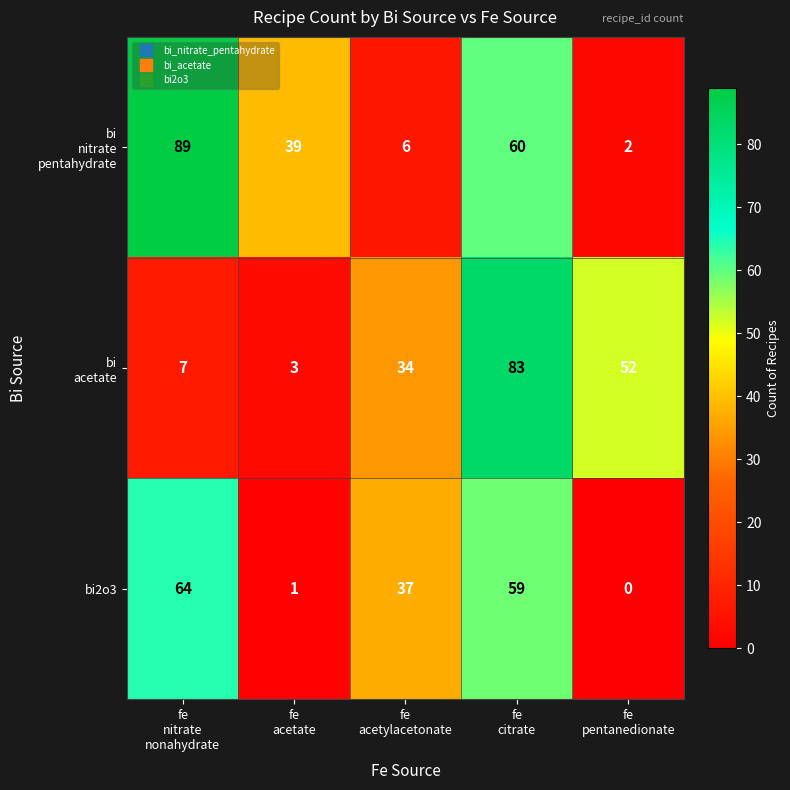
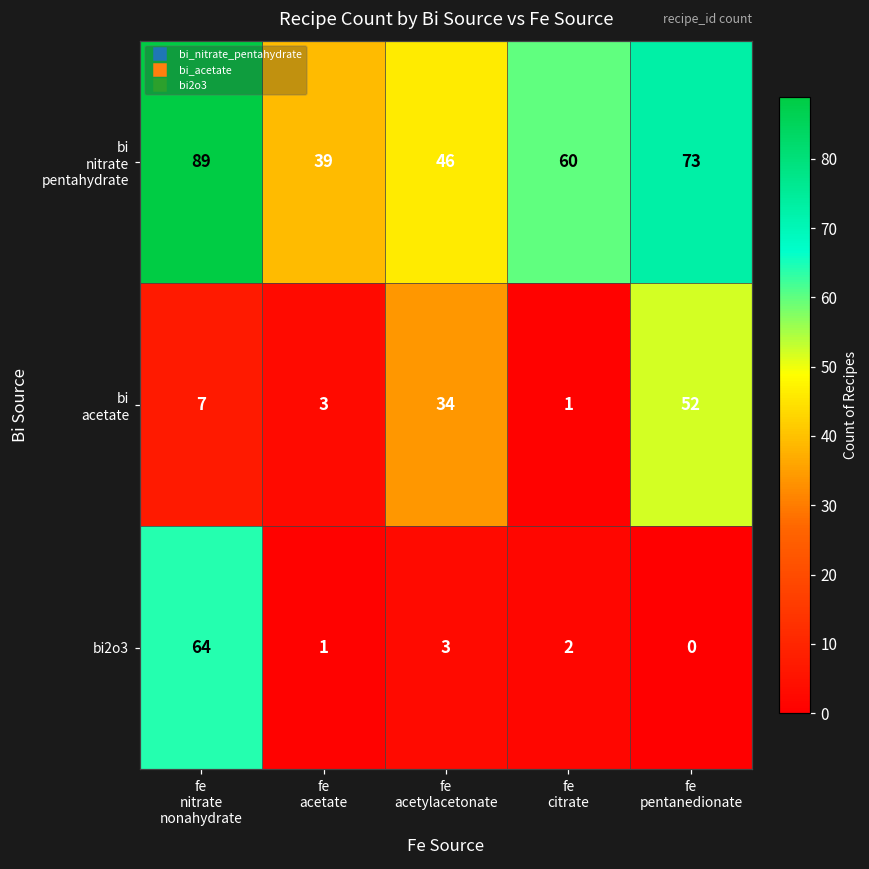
bi nitrate pentahydrate, fe acetylacetonate: 6 -> 46
bi nitrate pentahydrate, fe pentanedionate: 2 -> 73
bi acetate, fe citrate: 83 -> 1
bi2o3, fe acetylacetonate: 37 -> 3
bi2o3, fe citrate: 59 -> 2
